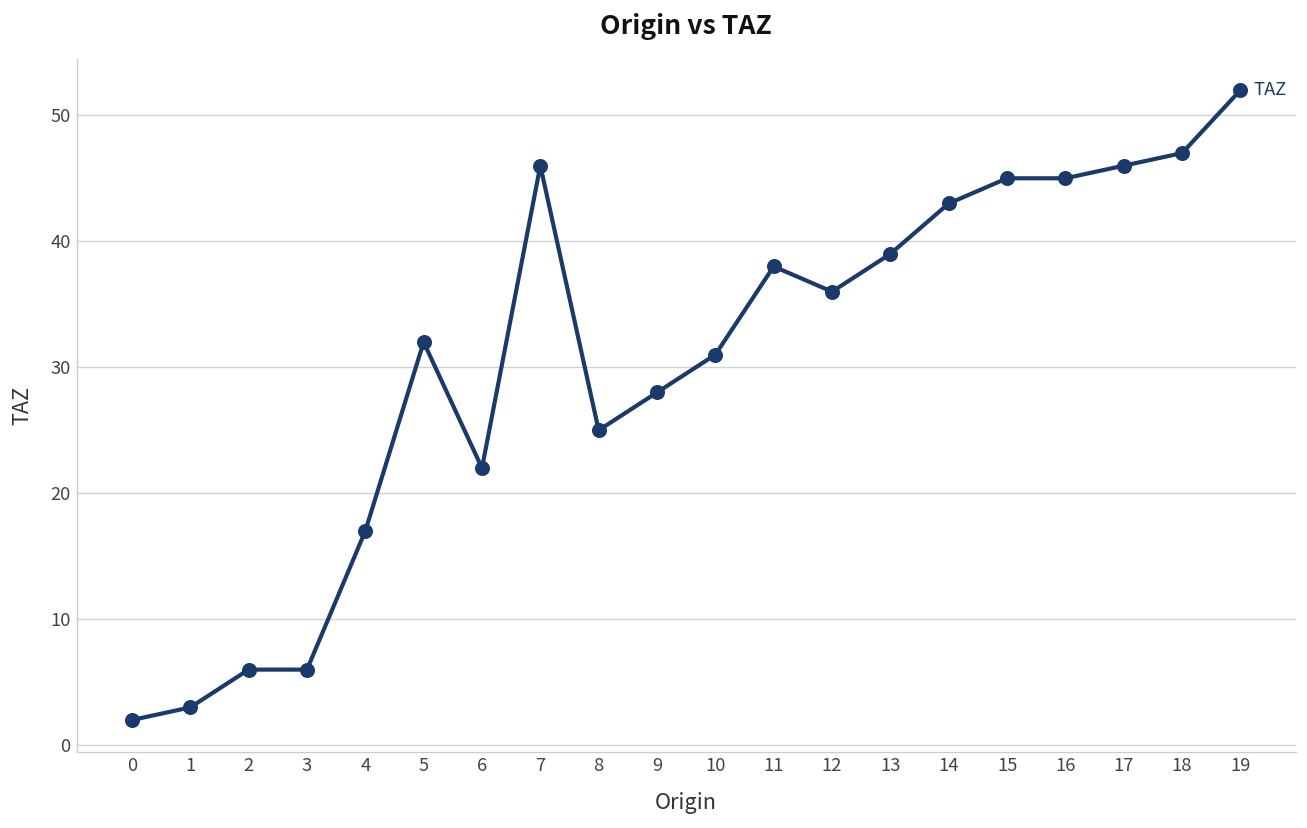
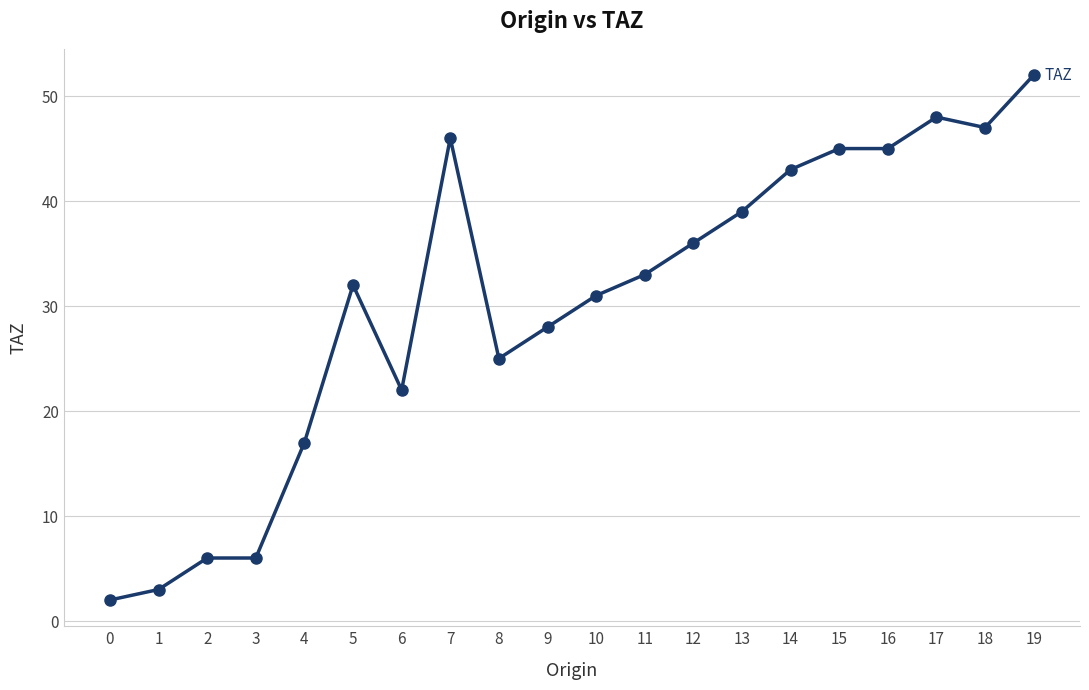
11: 38 -> 33
17: 46 -> 48
